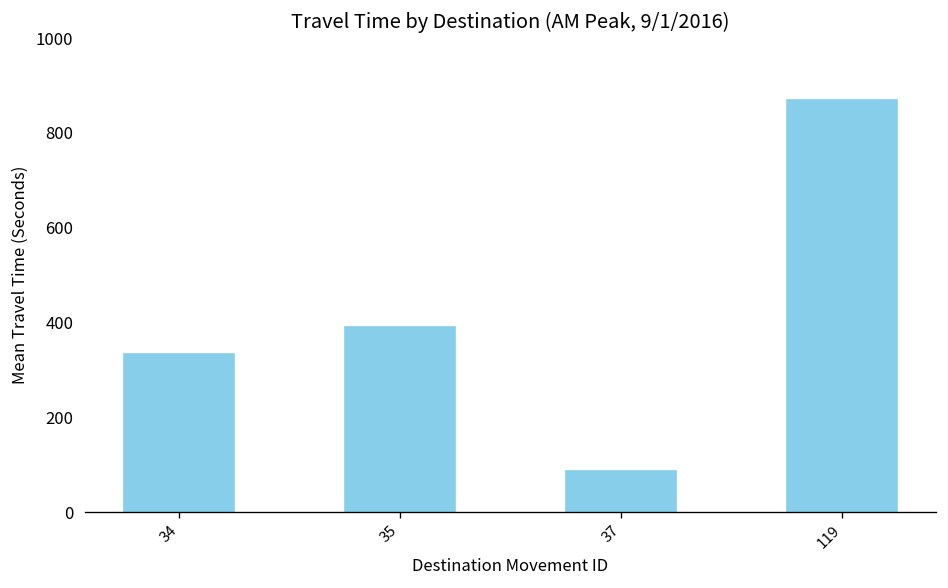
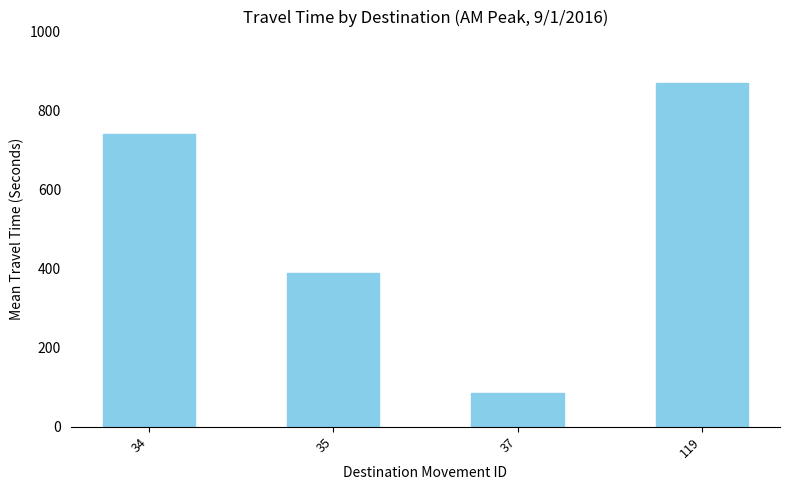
34: 330 -> 740
